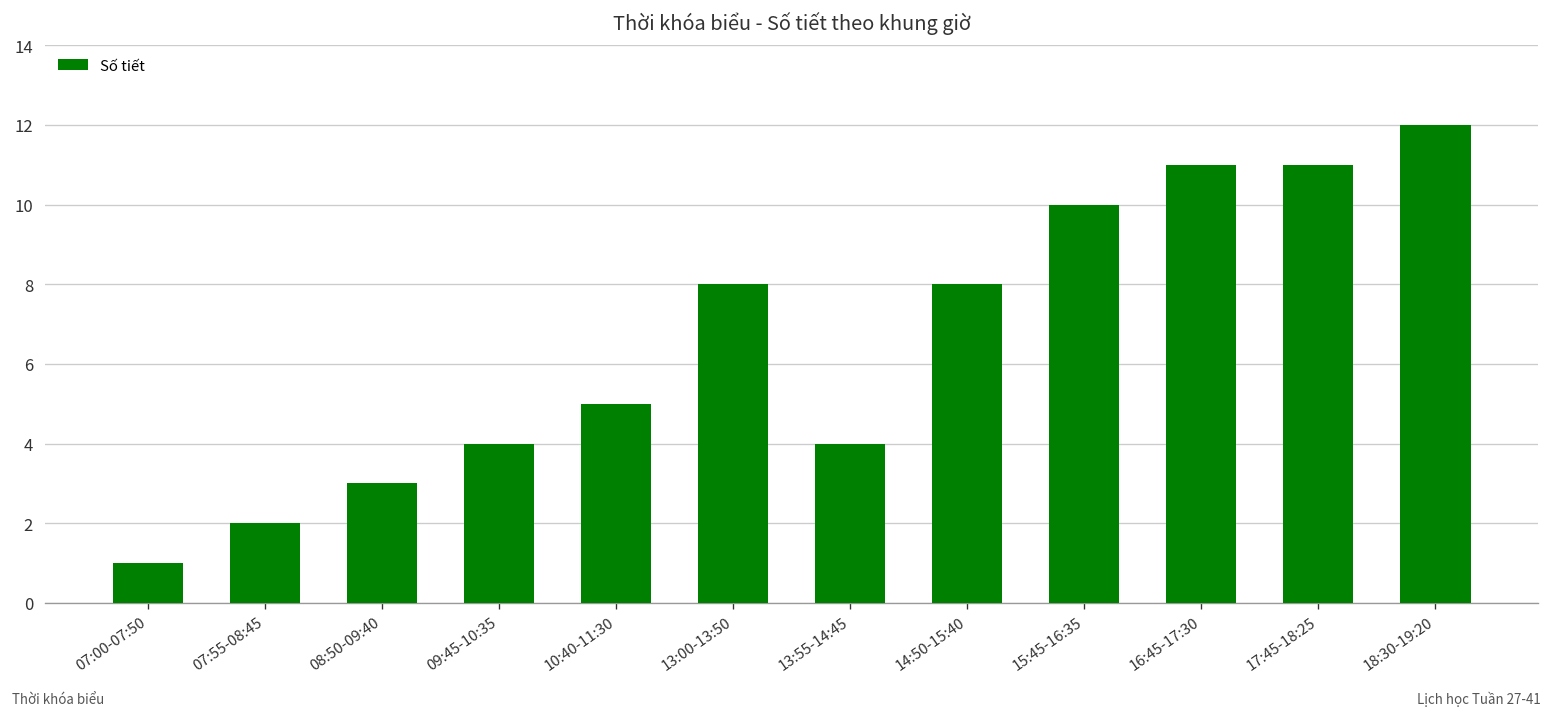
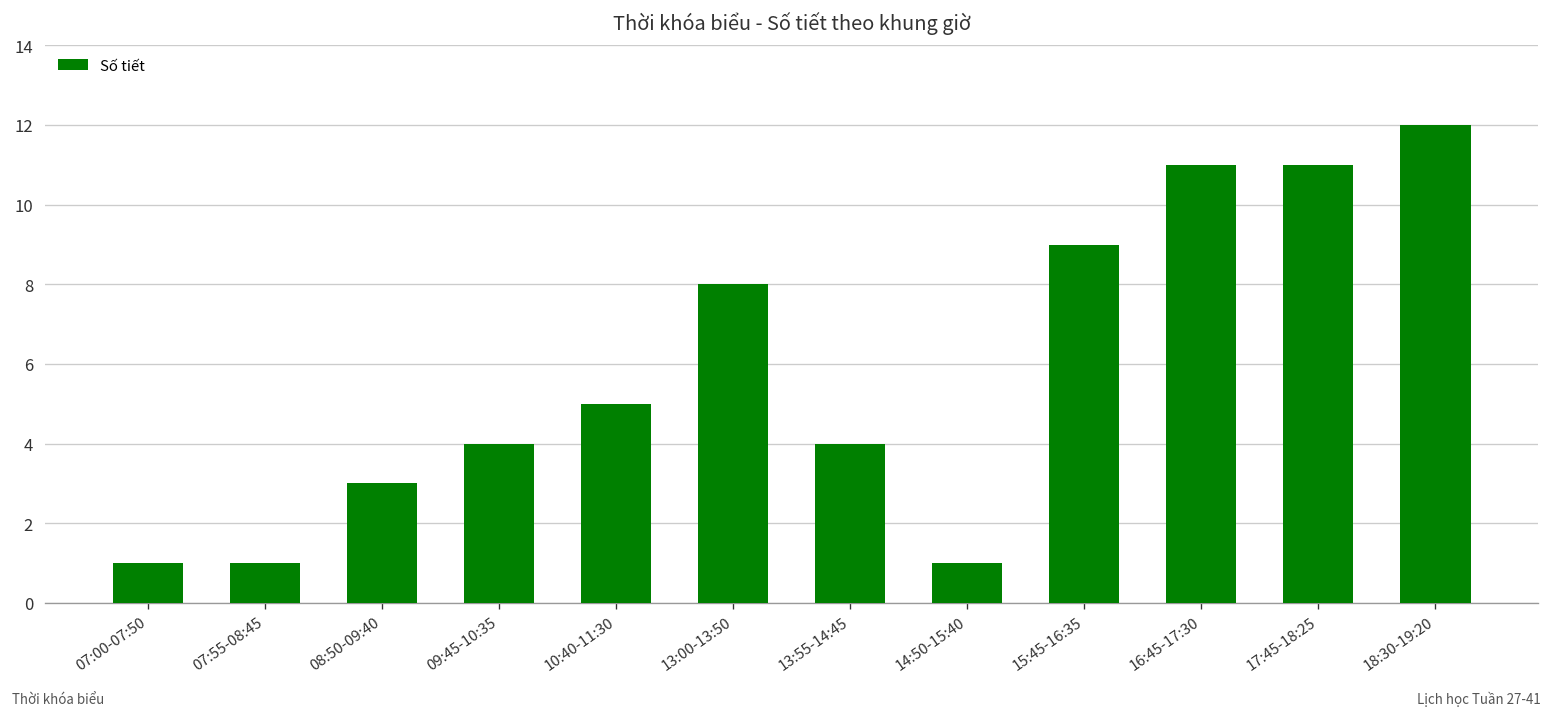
07:55-08:45: 2 -> 1
14:50-15:40: 8 -> 1
15:45-16:35: 10 -> 9
